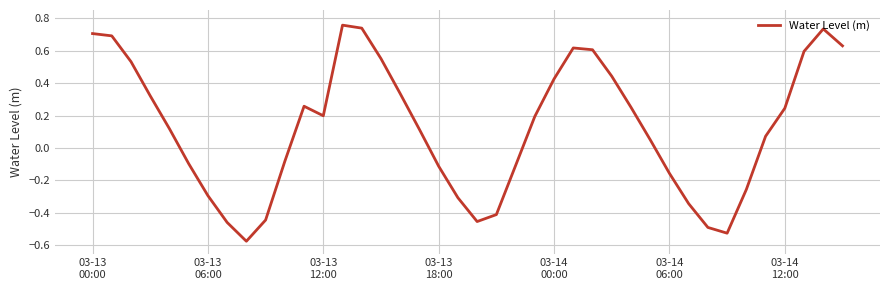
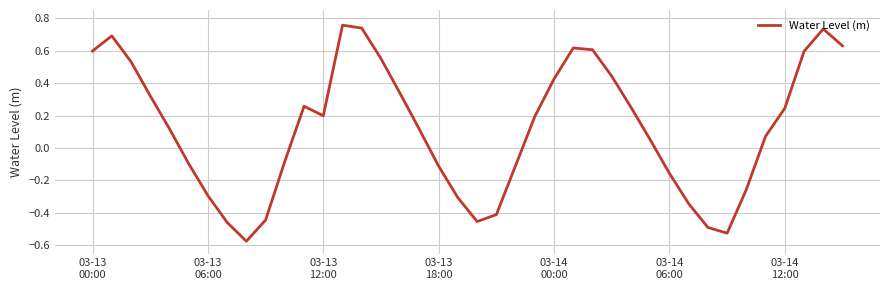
03-13 00:00: 0.70 -> 0.60
